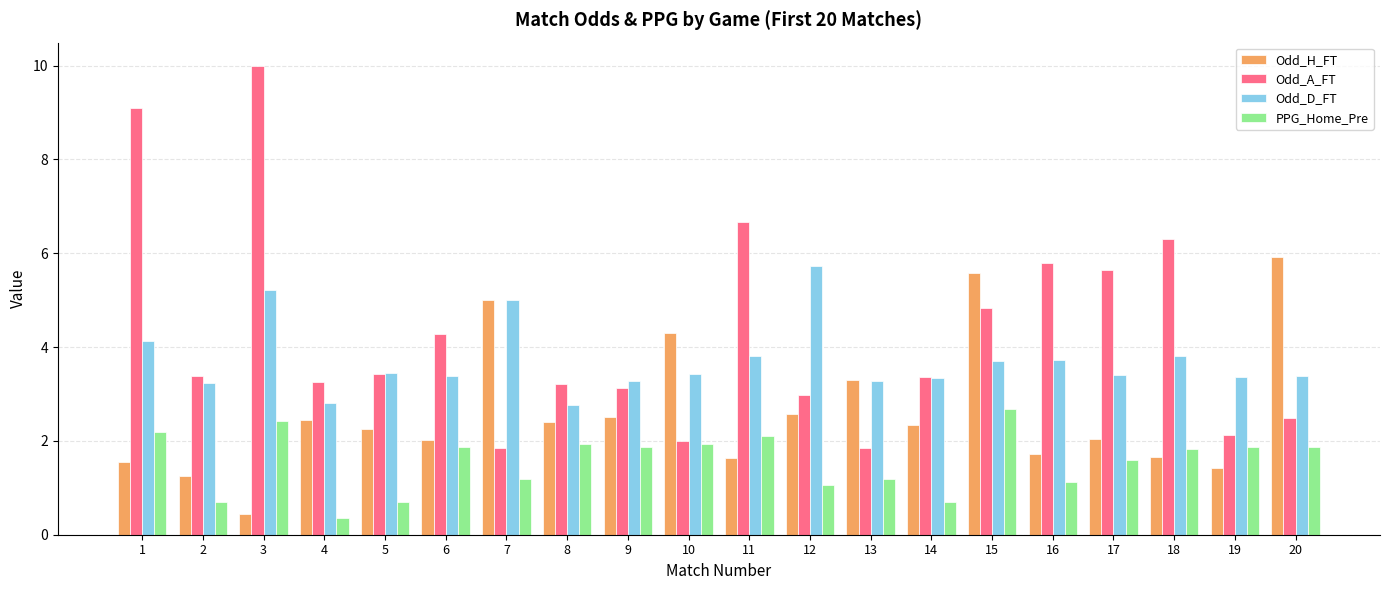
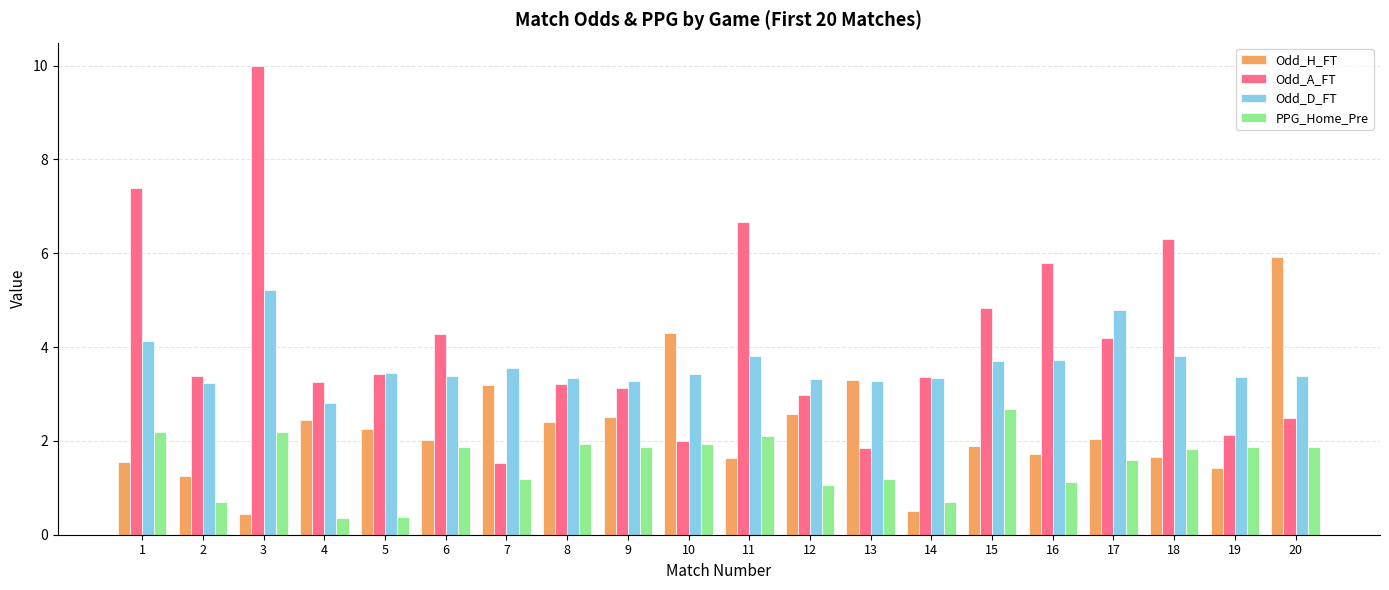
Odd_A_FT, 1: 9.1 -> 7.4
PPG_Home_Pre, 3: 2.4 -> 2.2
PPG_Home_Pre, 5: 0.7 -> 0.4
Odd_H_FT, 7: 5.0 -> 3.2
Odd_A_FT, 7: 1.8 -> 1.5
Odd_D_FT, 7: 5.0 -> 3.6
Odd_D_FT, 8: 2.8 -> 3.4
Odd_D_FT, 12: 5.7 -> 3.3
Odd_H_FT, 14: 2.3 -> 0.5
Odd_H_FT, 15: 5.6 -> 1.9
Odd_A_FT, 17: 5.6 -> 4.2
Odd_D_FT, 17: 3.4 -> 4.8
